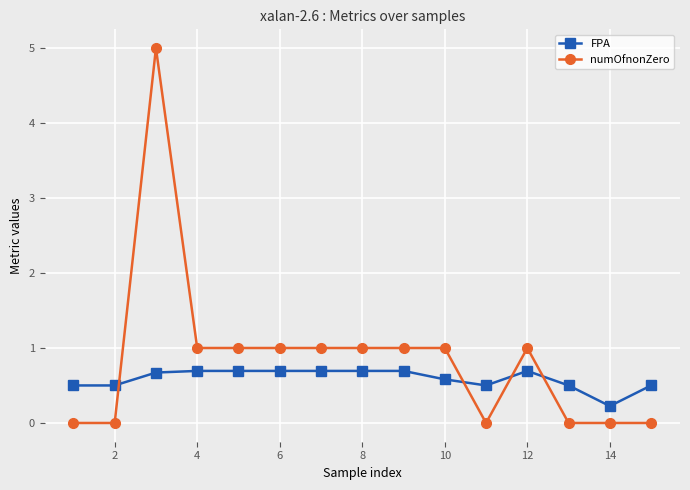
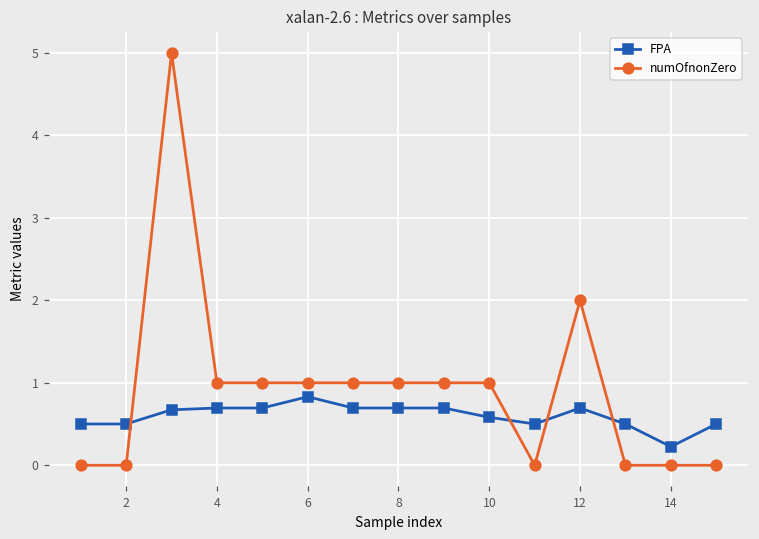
FPA, 6: 0.7 -> 0.8
numOfnonZero, 12: 1 -> 2
